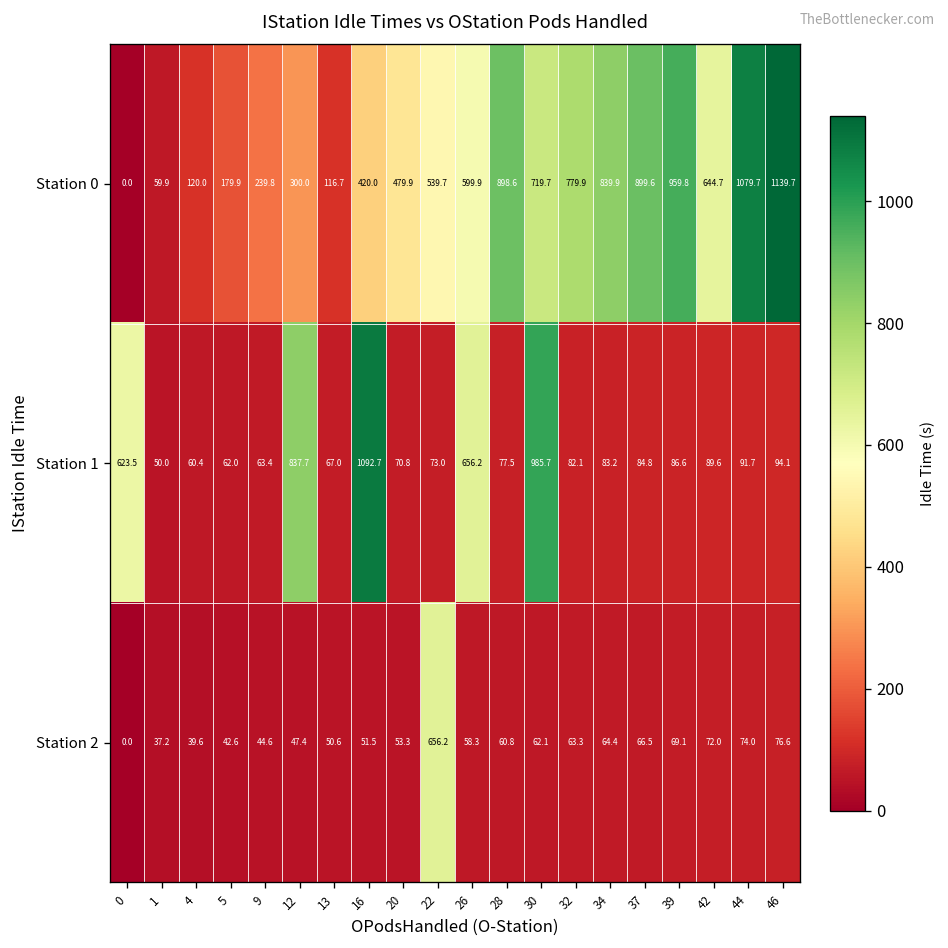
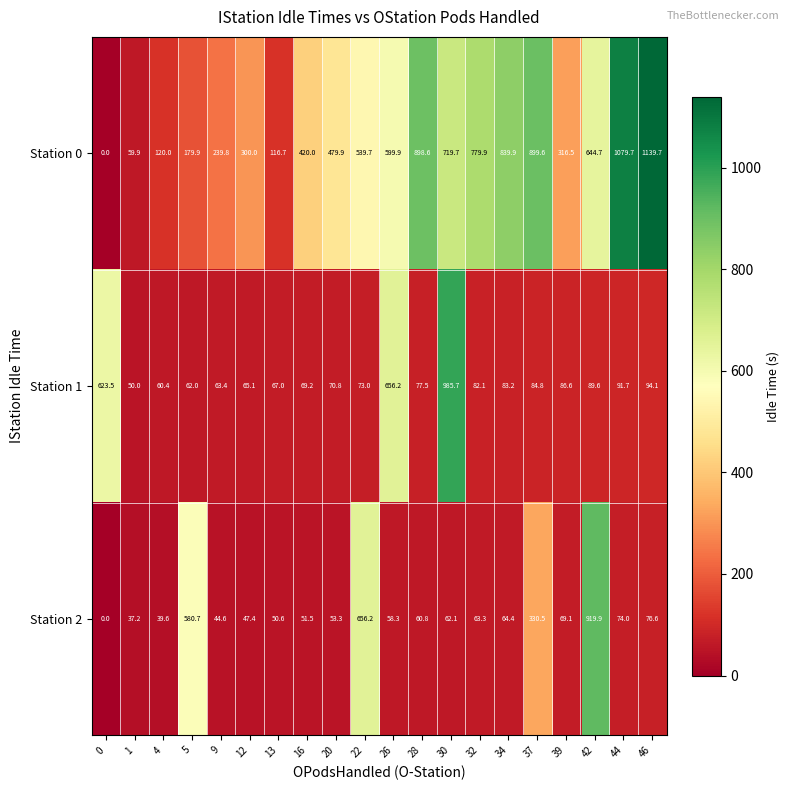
Station 0, 39: 959.8 -> 316.5
Station 1, 12: 837.7 -> 65.1
Station 1, 16: 1092.7 -> 69.2
Station 2, 5: 42.6 -> 580.7
Station 2, 37: 66.5 -> 330.5
Station 2, 42: 72.0 -> 919.9
